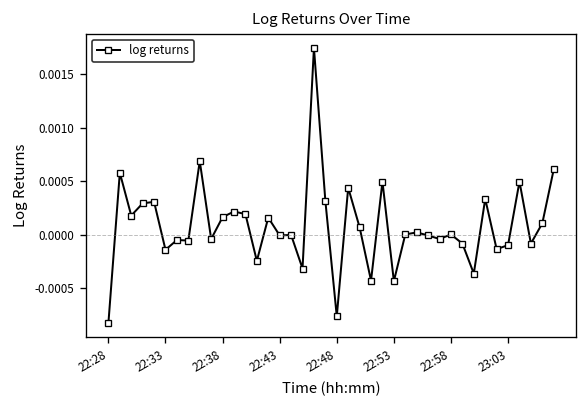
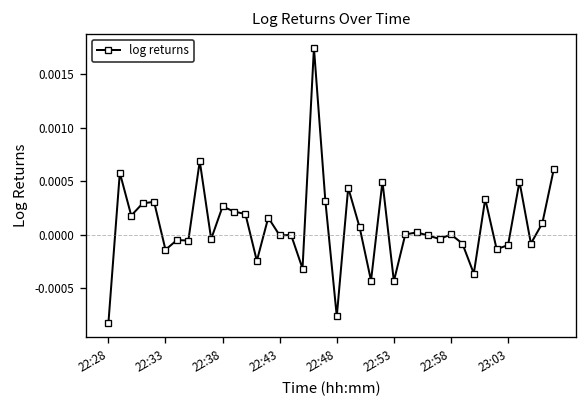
22:38: 0.0002 -> 0.0003
